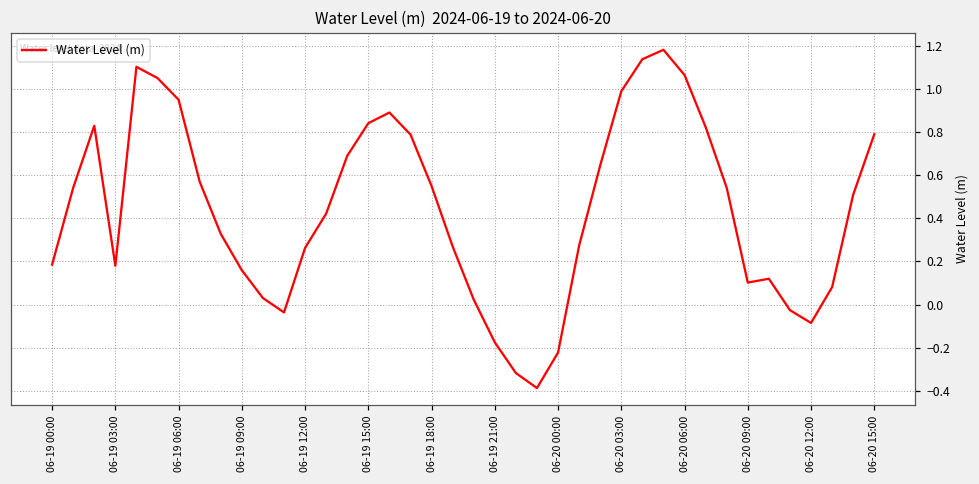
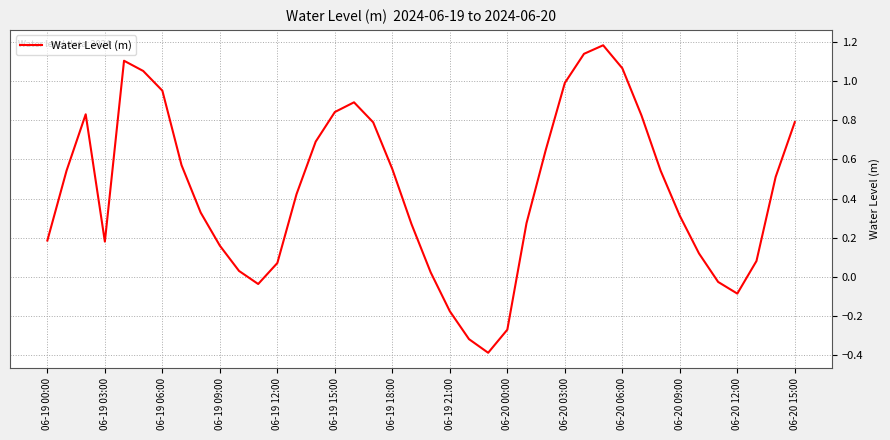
06-19 12:00: 0.26 -> 0.07
06-20 00:00: -0.22 -> -0.27
06-20 09:00: 0.10 -> 0.31
